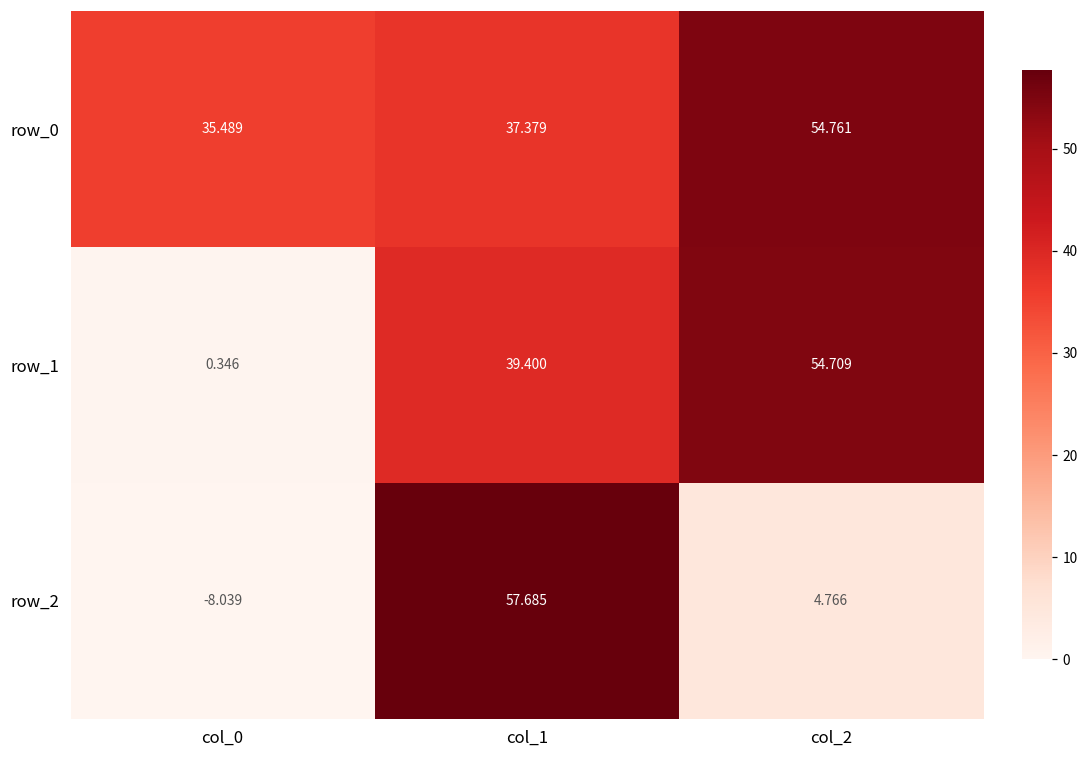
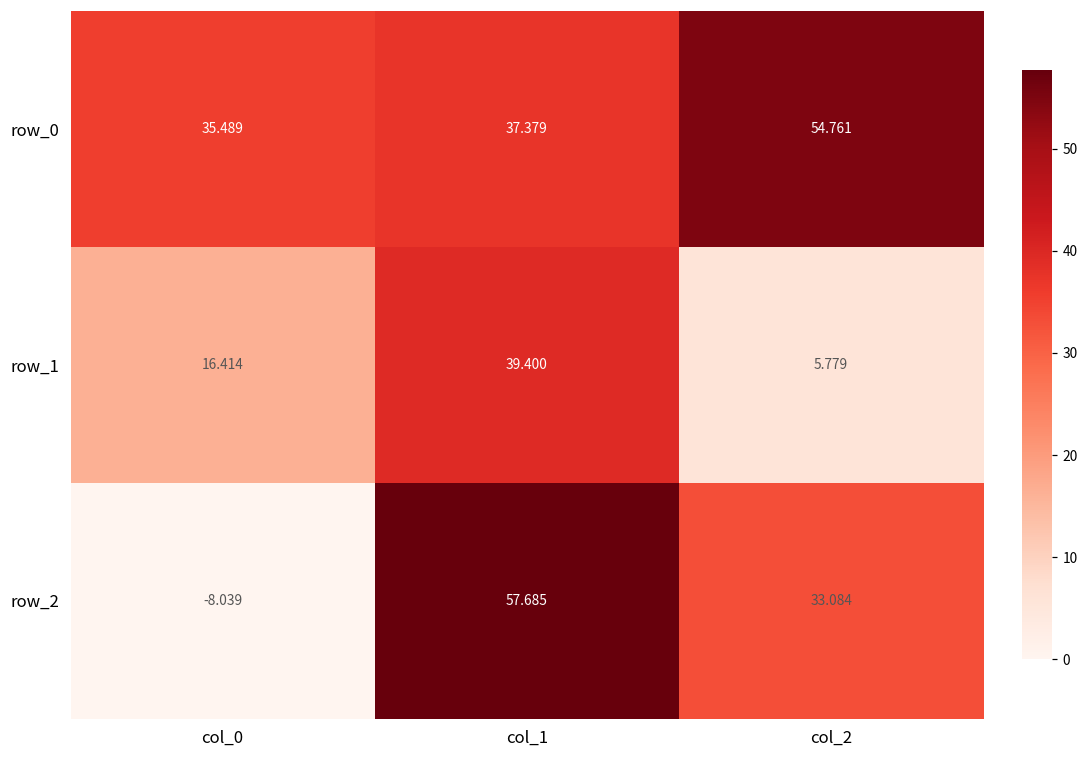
row_1, col_0: 0.346 -> 16.414
row_1, col_2: 54.709 -> 5.779
row_2, col_2: 4.766 -> 33.084
